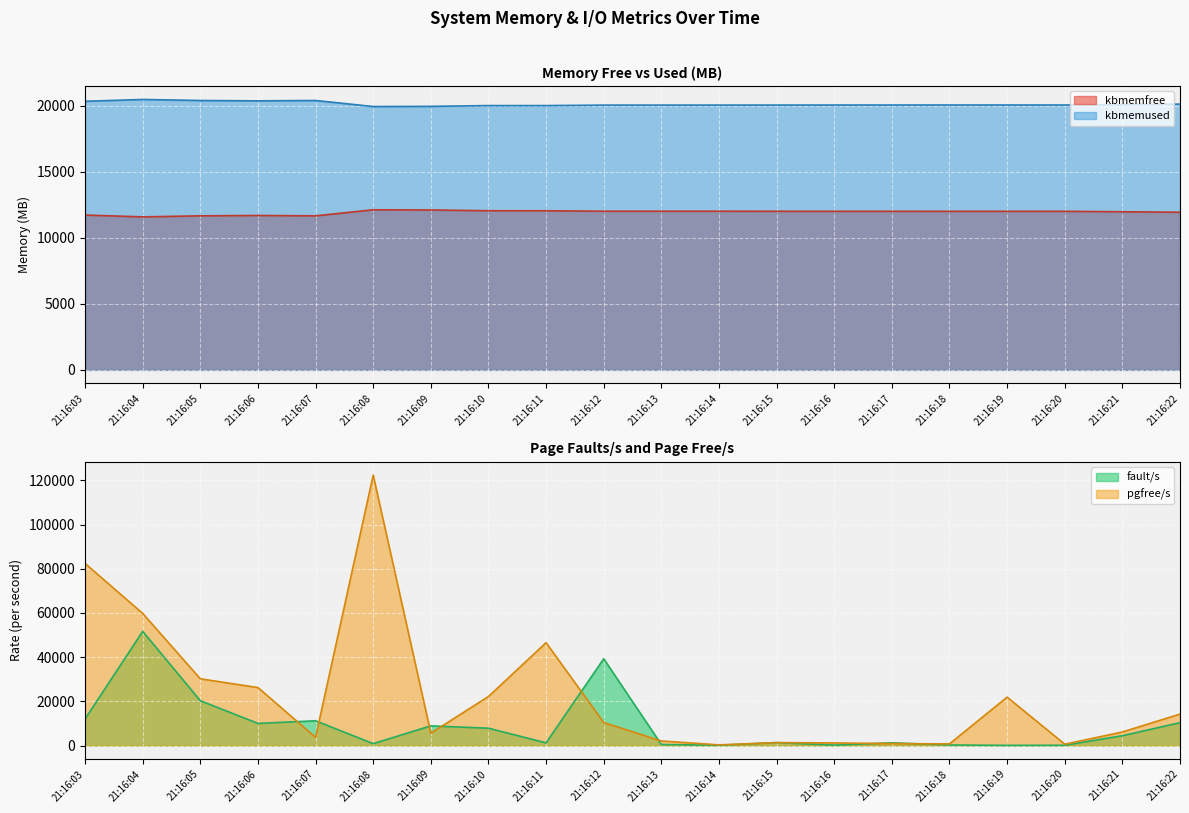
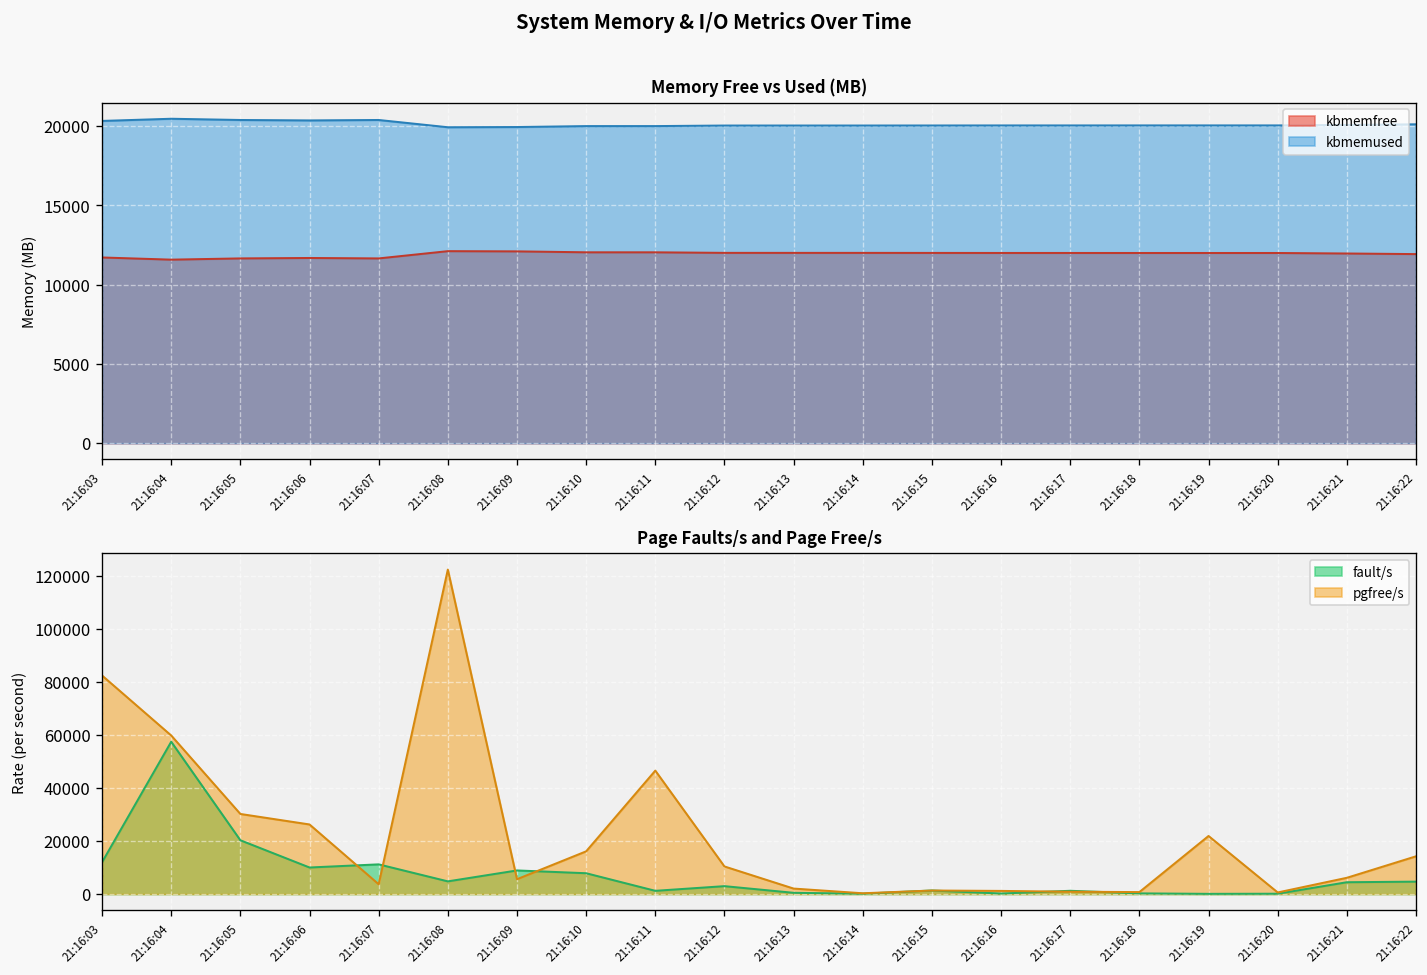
Page Faults/s and Page Free/s, fault/s, 21:16:04: 52000 -> 57000
Page Faults/s and Page Free/s, fault/s, 21:16:08: 1000 -> 5000
Page Faults/s and Page Free/s, pgfree/s, 21:16:10: 22000 -> 16000
Page Faults/s and Page Free/s, fault/s, 21:16:12: 39000 -> 3000
Page Faults/s and Page Free/s, fault/s, 21:16:22: 10000 -> 5000
